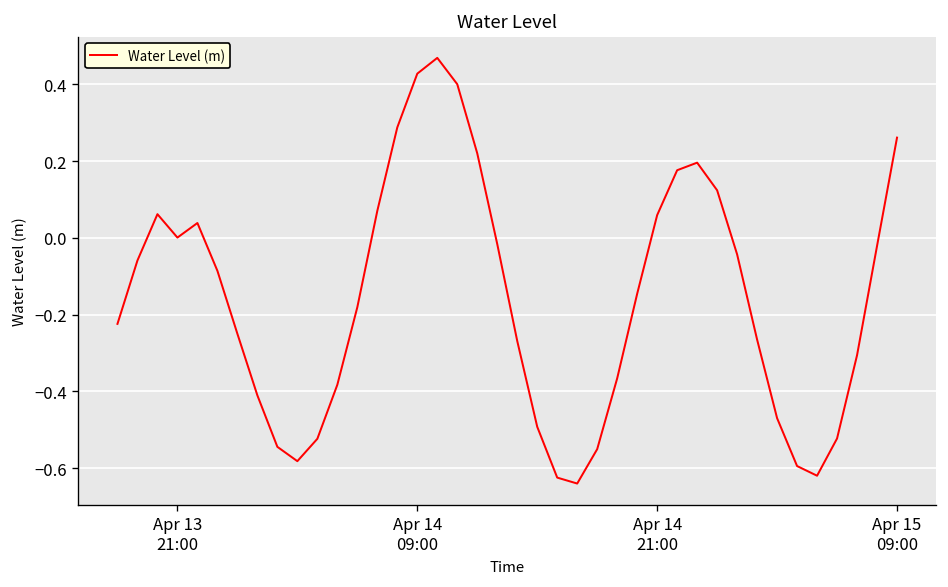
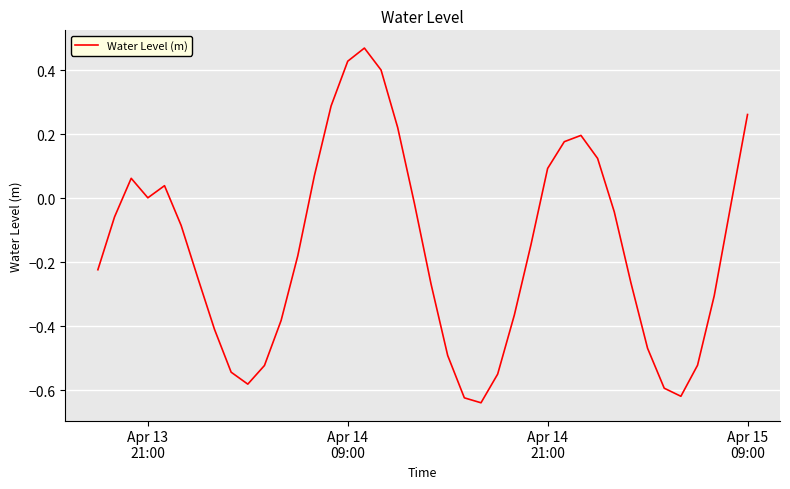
Apr 14 21:00: 0.06 -> 0.09
